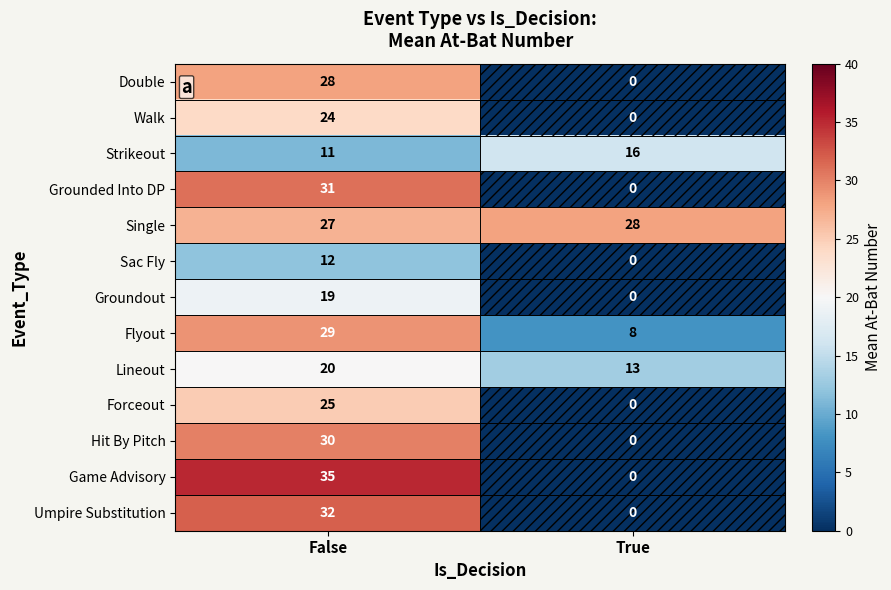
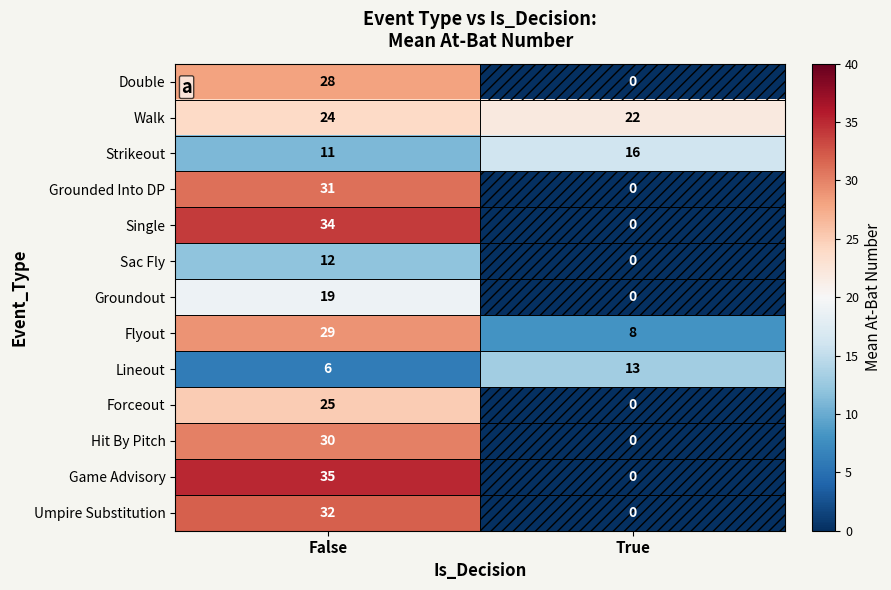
Walk, True: 0 -> 22
Single, False: 27 -> 34
Single, True: 28 -> 0
Lineout, False: 20 -> 6
